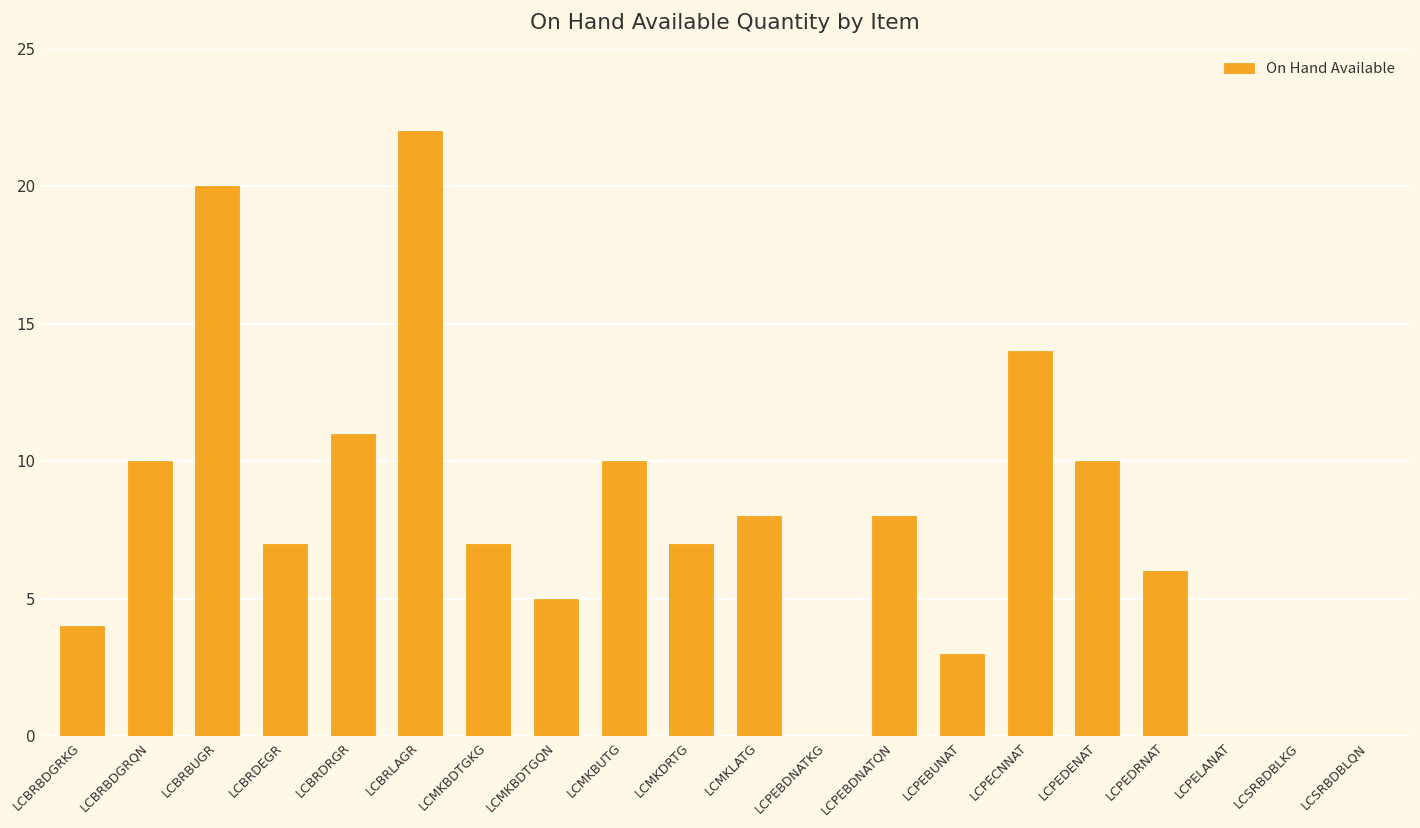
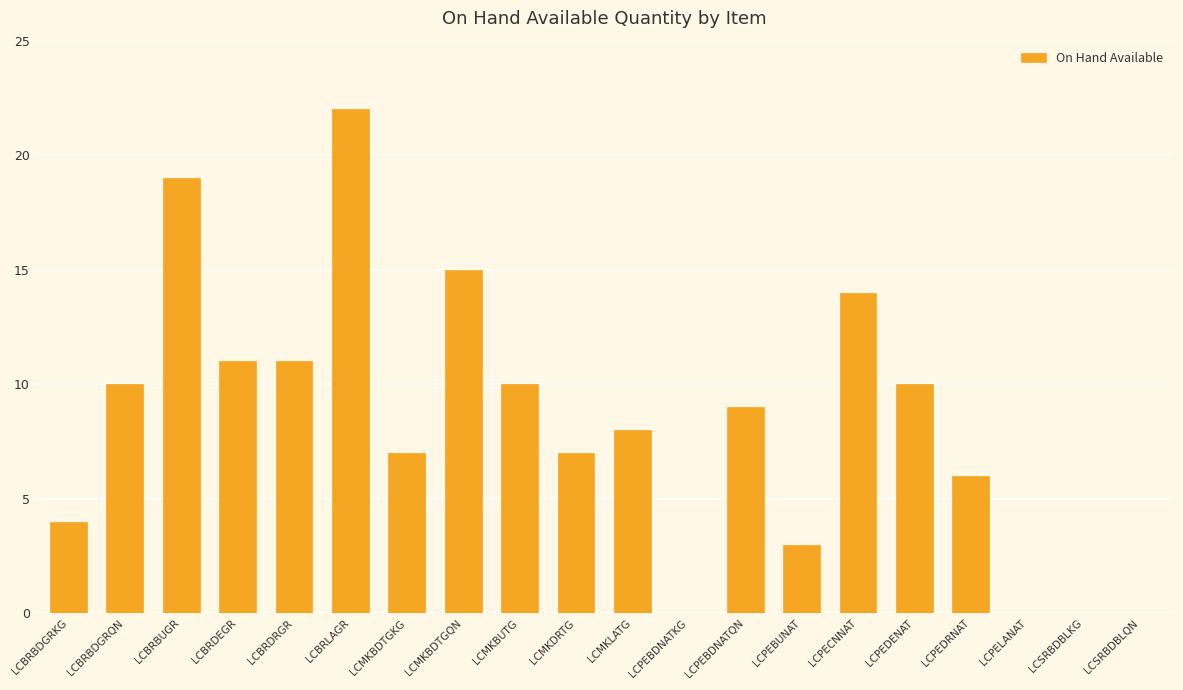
LCBRBUGR: 20 -> 19
LCBRDEGR: 7 -> 11
LCMKBDTGQN: 5 -> 15
LCPEBDNATQN: 8 -> 9
